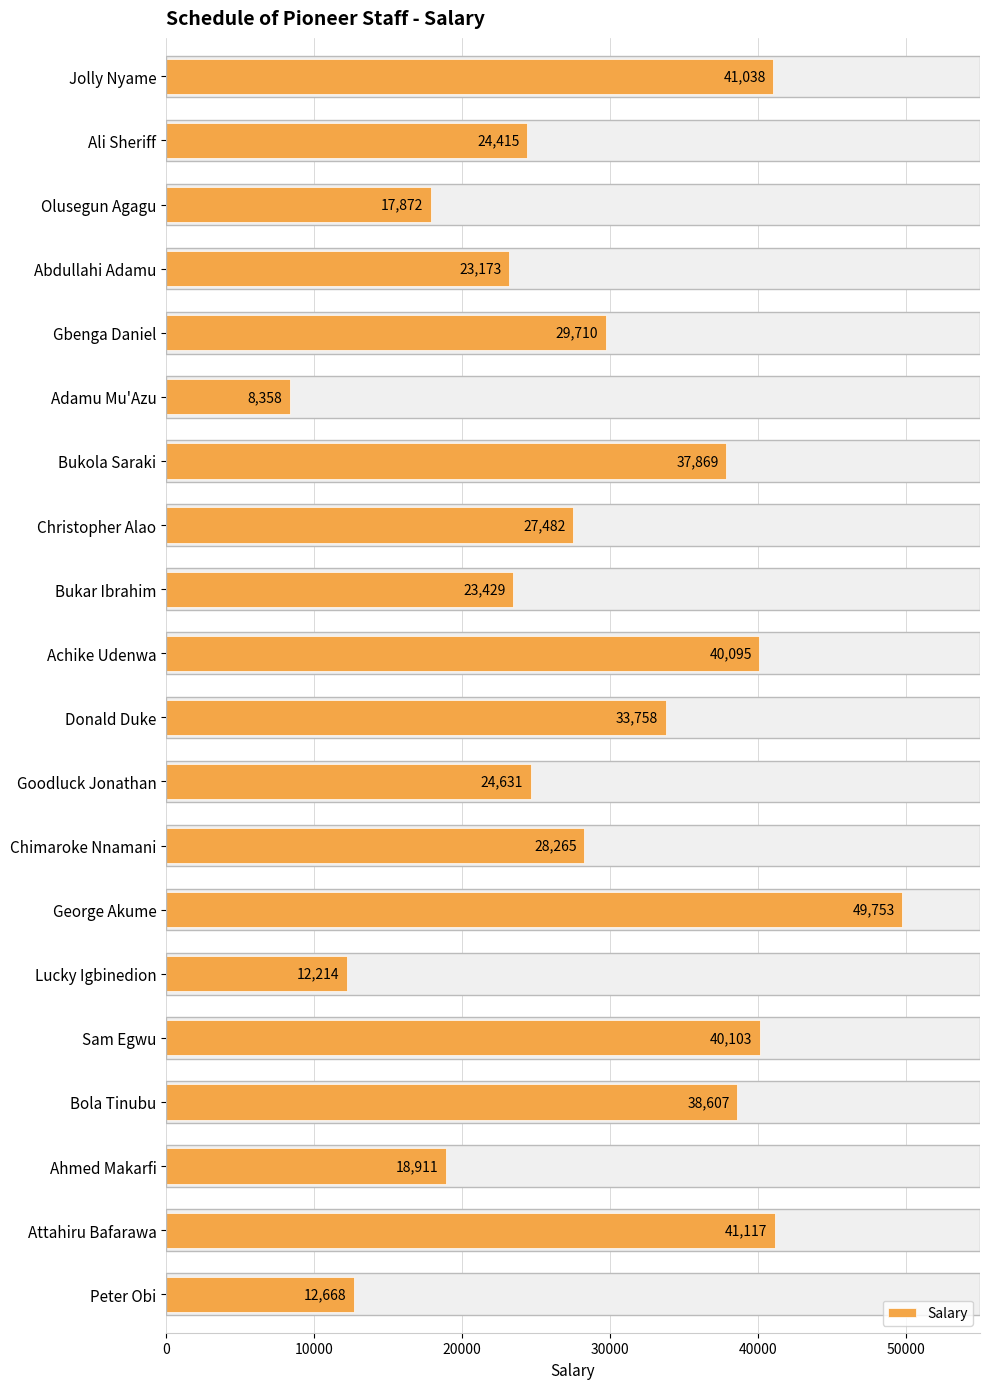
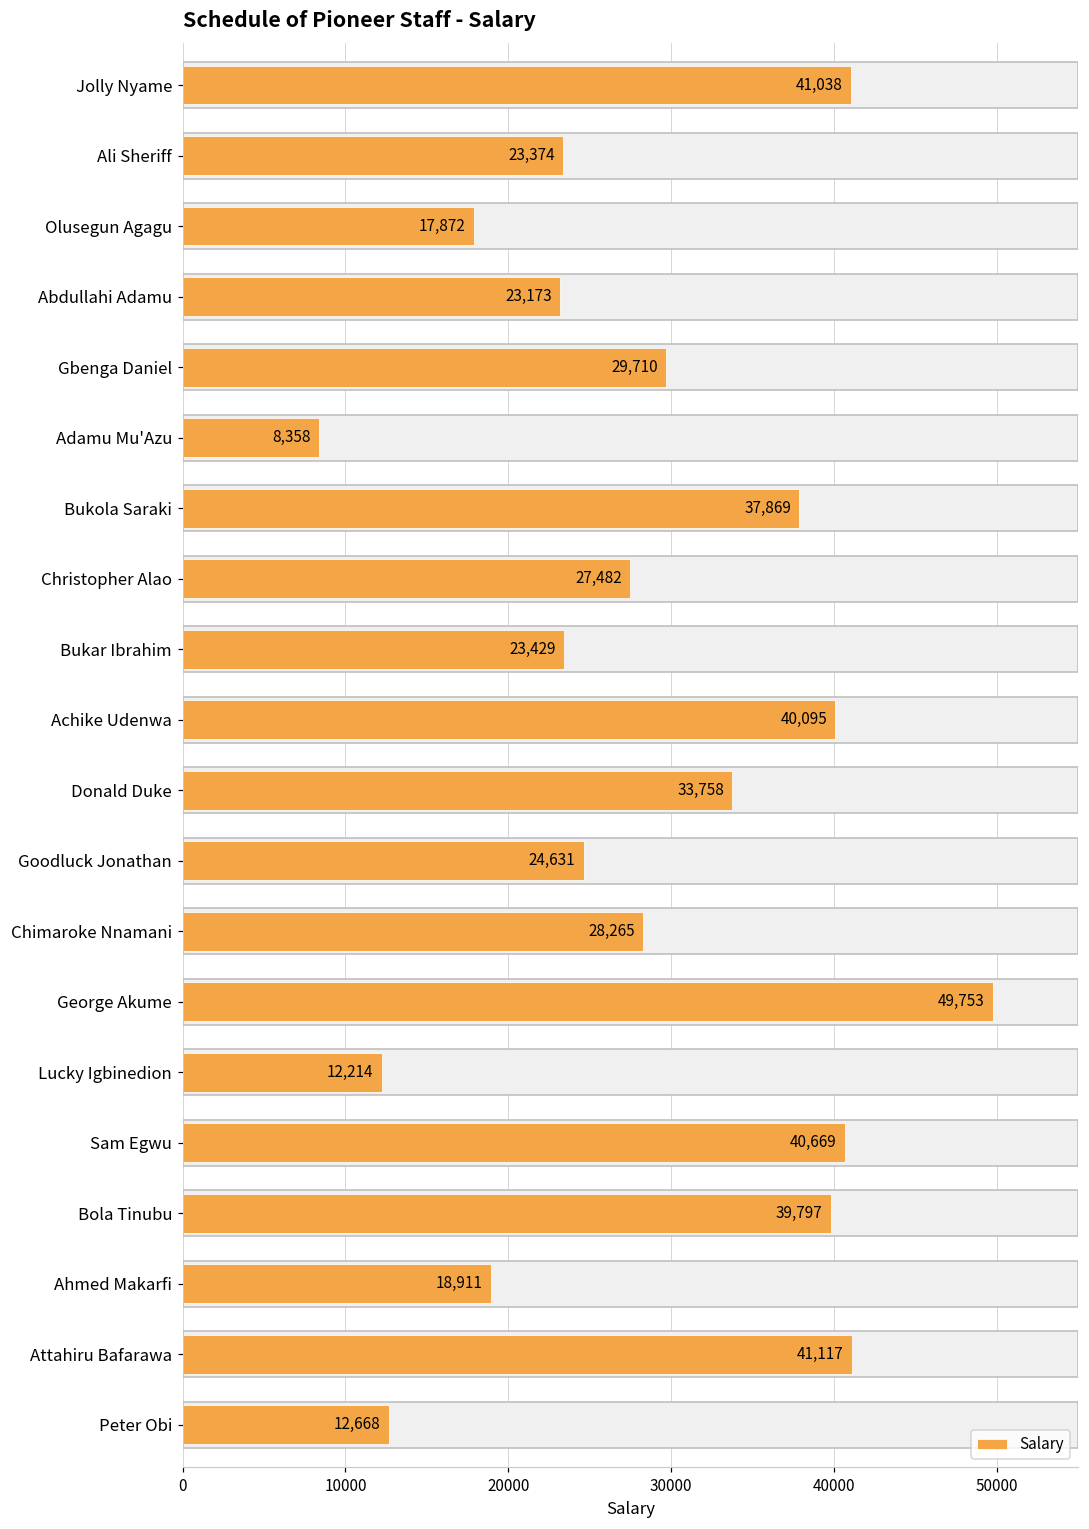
Salary, Ali Sheriff: 24,415 -> 23,374
Salary, Sam Egwu: 40,103 -> 40,669
Salary, Bola Tinubu: 38,607 -> 39,797
